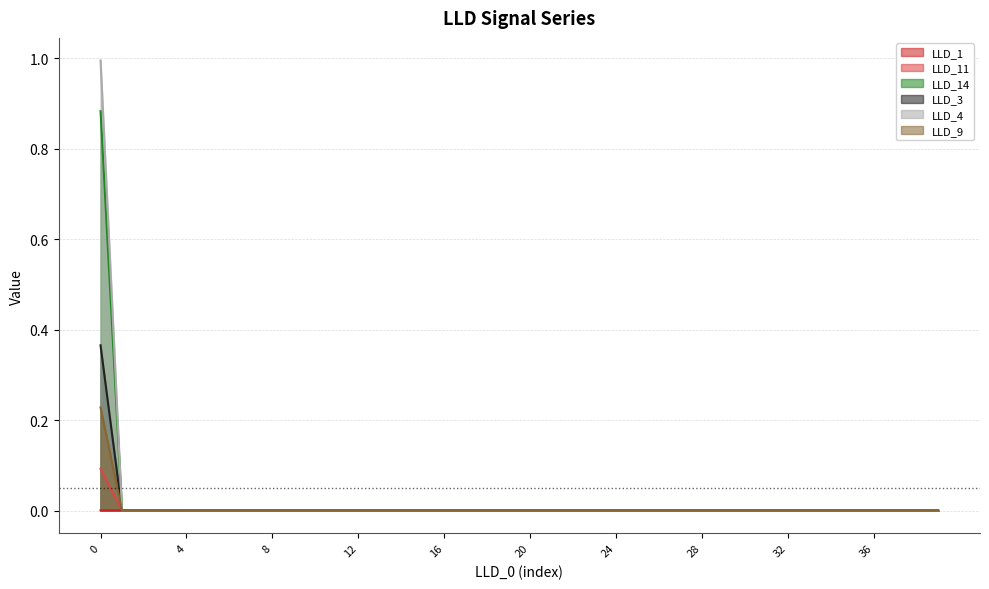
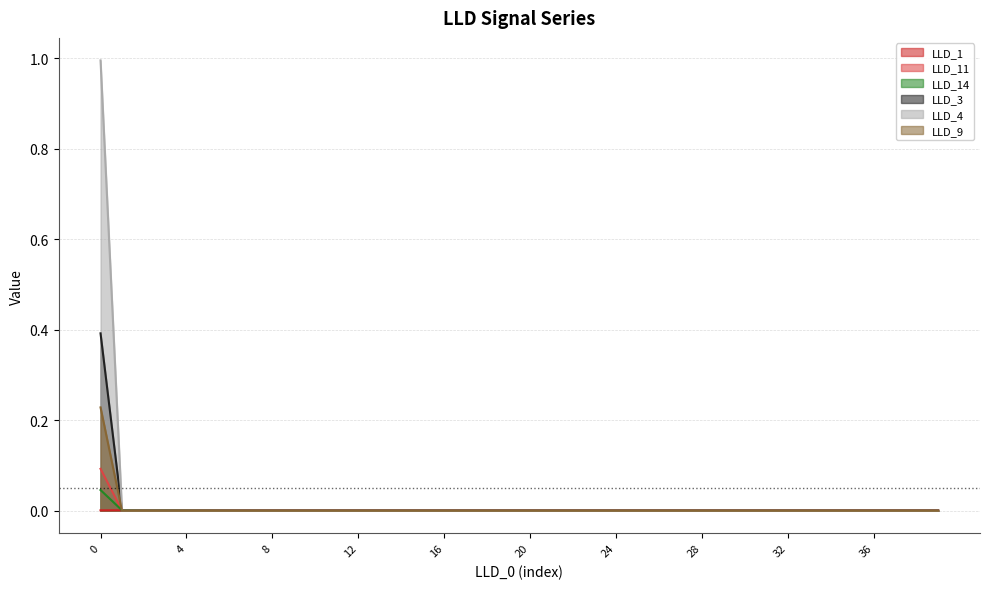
LLD_14, 0: 0.88 -> 0.05
LLD_3, 0: 0.37 -> 0.39
